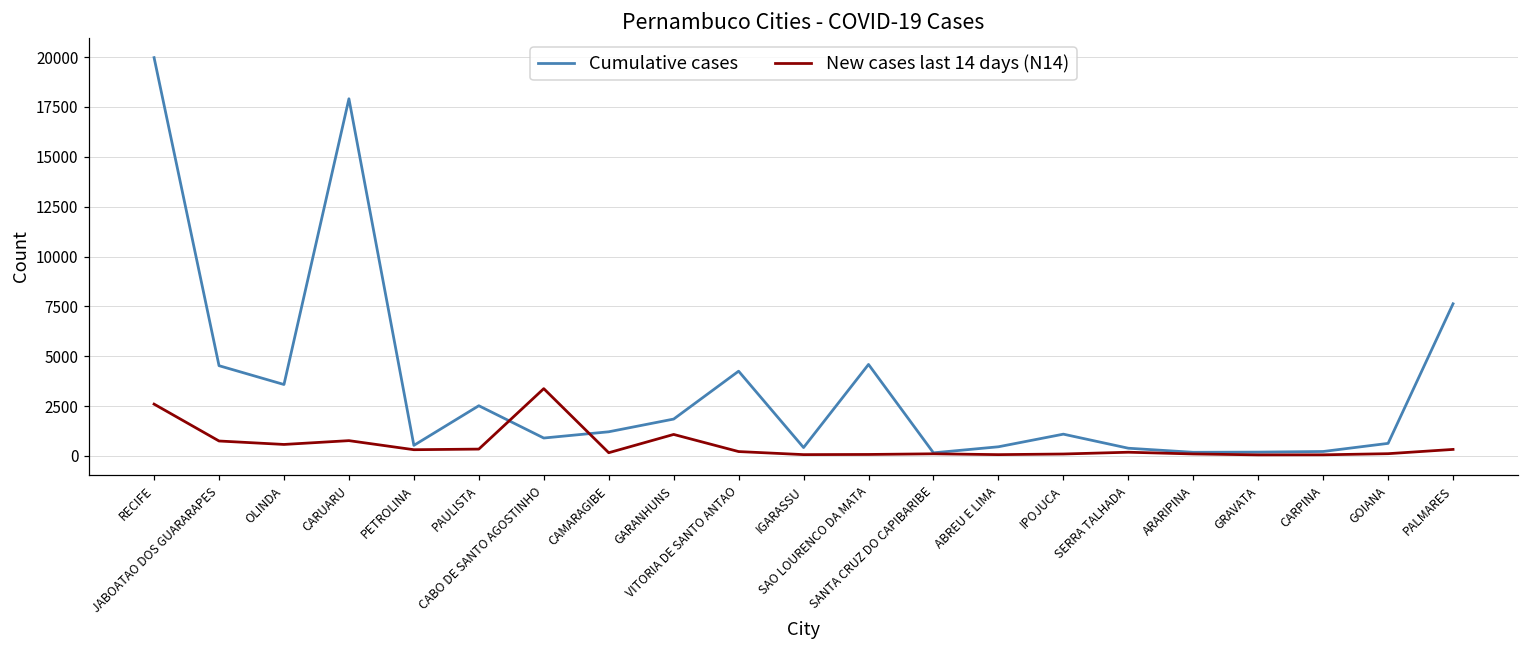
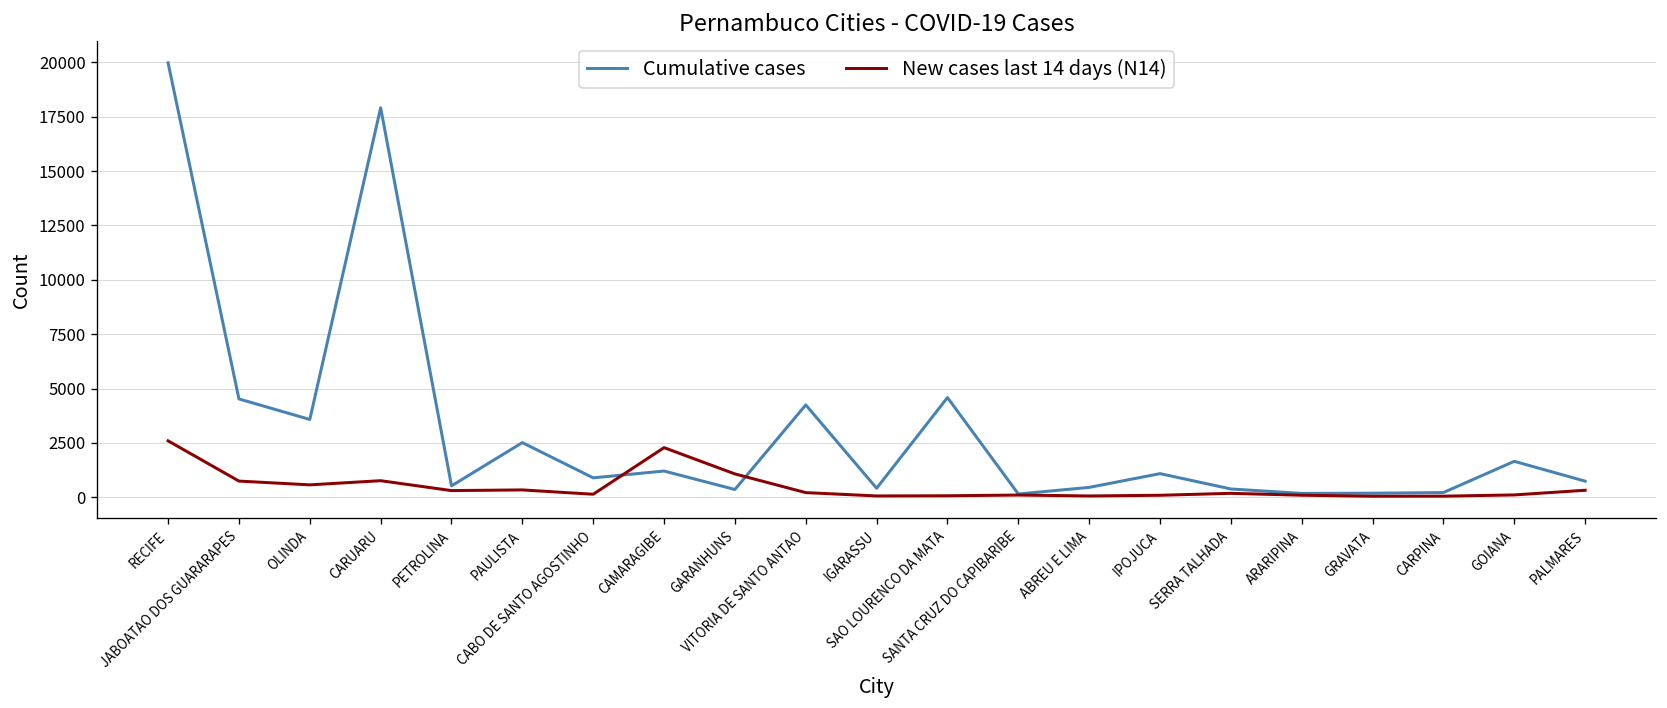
New cases last 14 days (N14), CABO DE SANTO AGOSTINHO: 3400 -> 100
New cases last 14 days (N14), CAMARAGIBE: 200 -> 2300
Cumulative cases, GARANHUNS: 1800 -> 400
Cumulative cases, GOIANA: 600 -> 1700
Cumulative cases, PALMARES: 7600 -> 700
